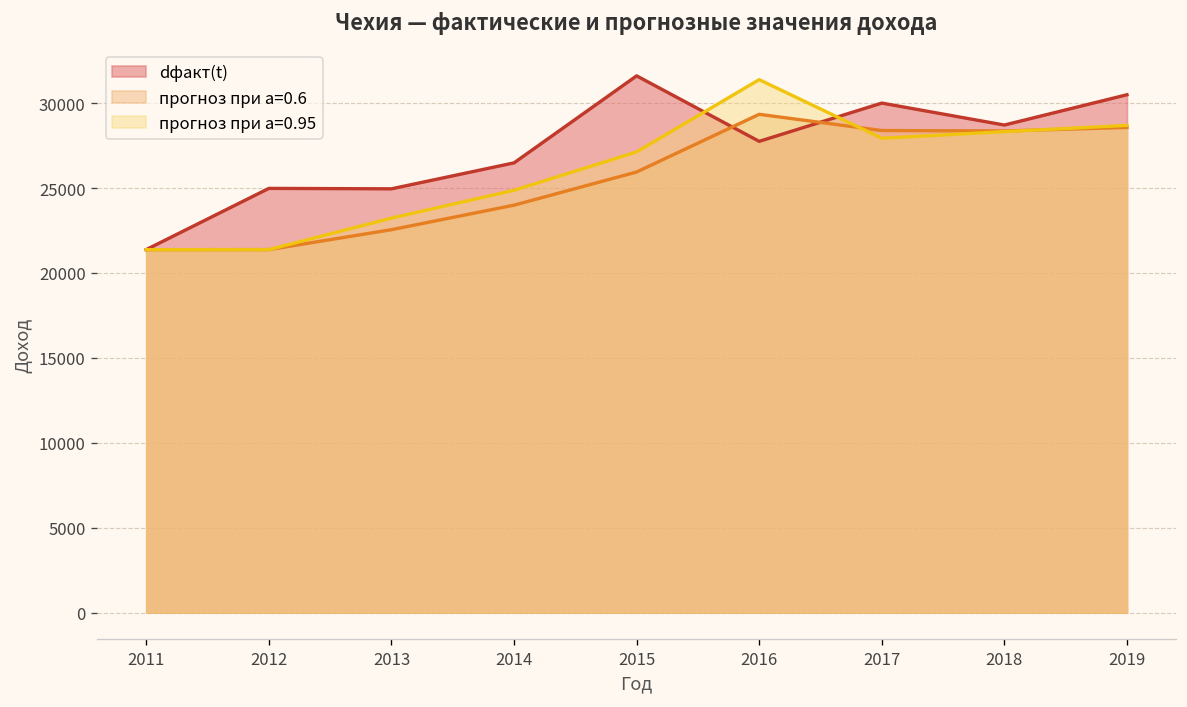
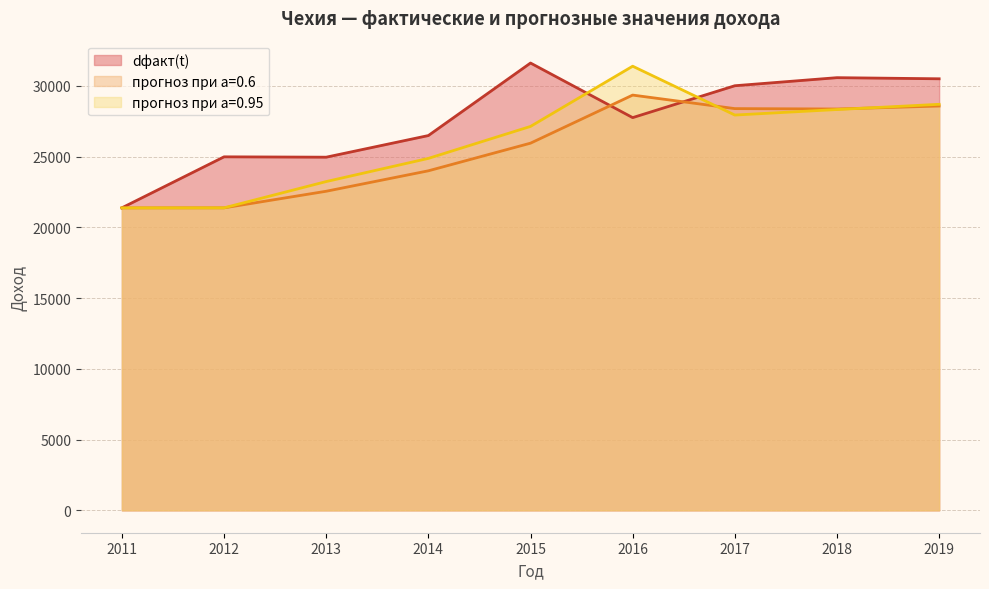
dфакт(t), 2018: 28700 -> 30600
